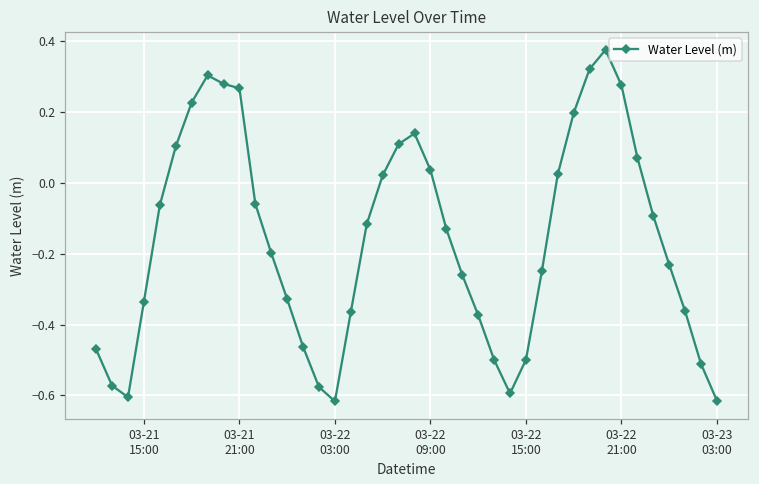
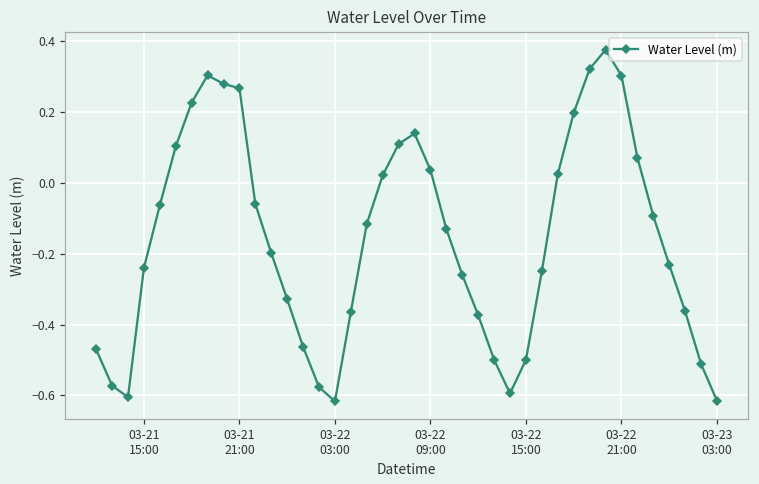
03-21 15:00: -0.34 -> -0.24
03-22 21:00: 0.28 -> 0.30
